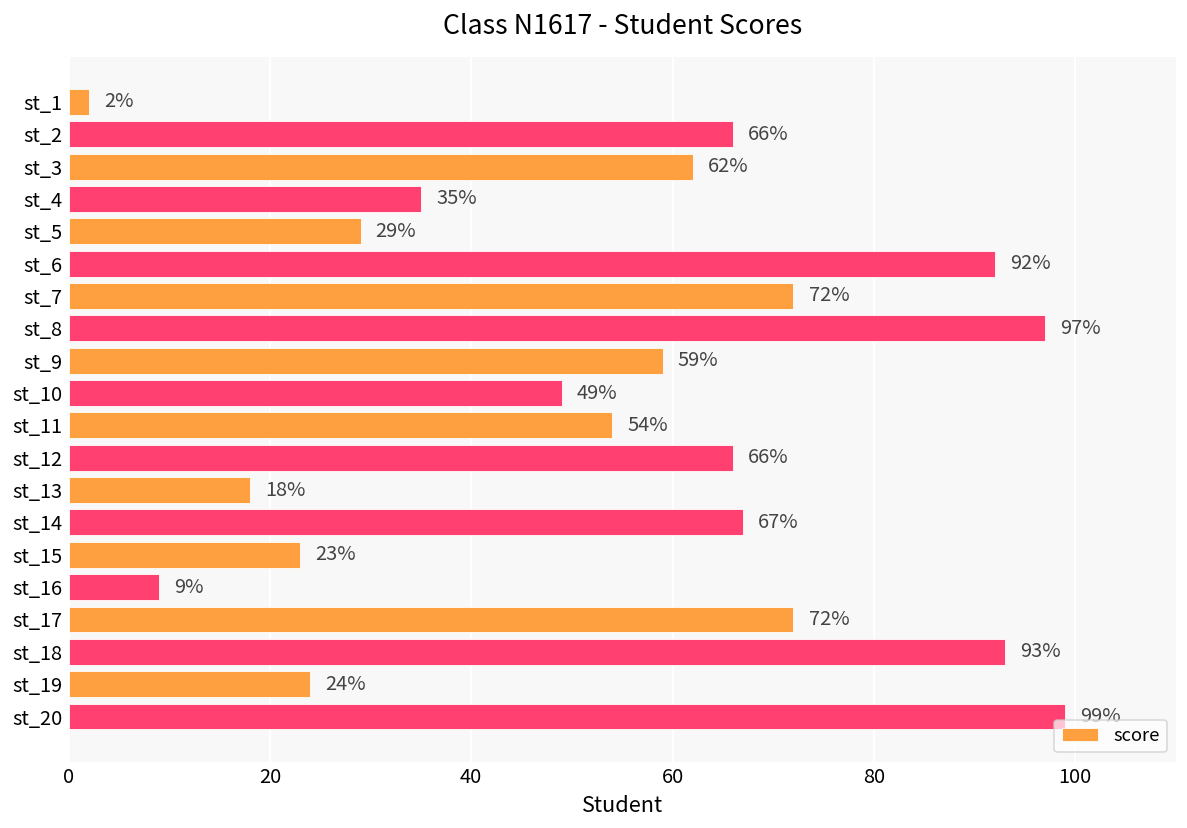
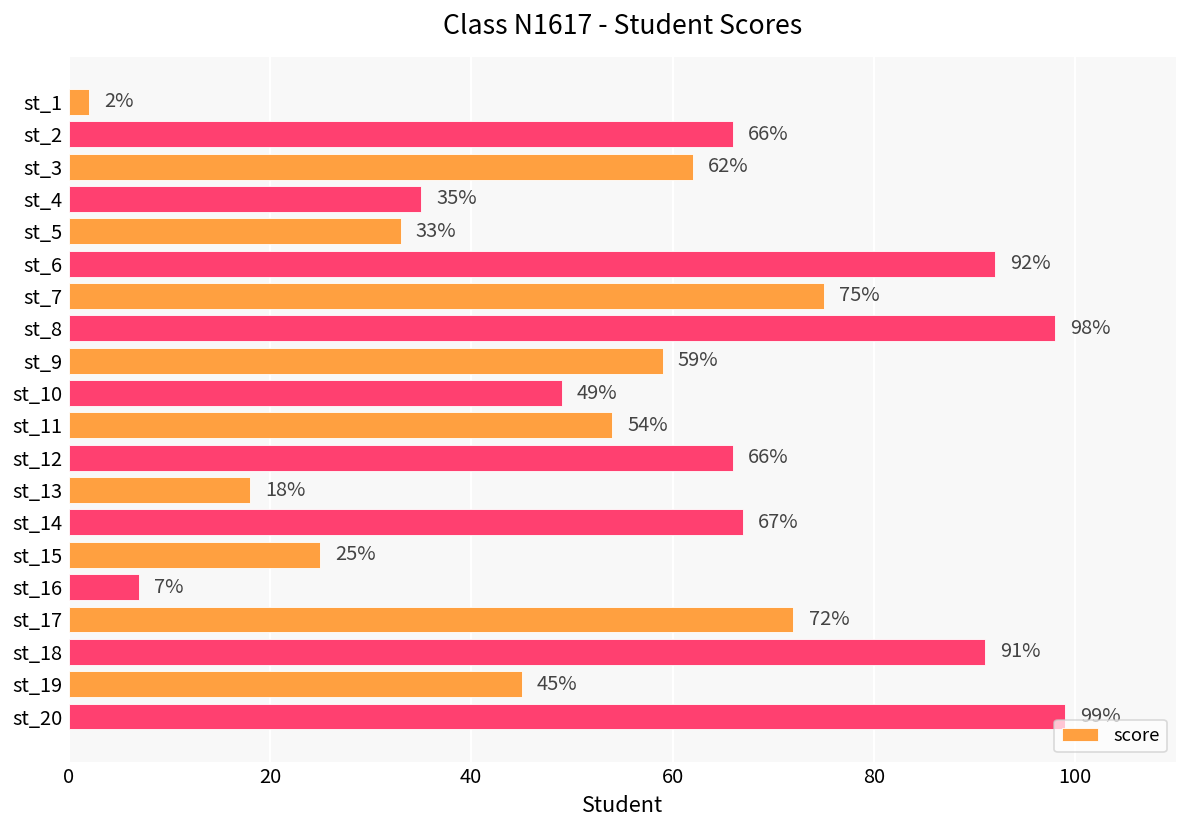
st_5: 29% -> 33%
st_7: 72% -> 75%
st_8: 97% -> 98%
st_15: 23% -> 25%
st_16: 9% -> 7%
st_18: 93% -> 91%
st_19: 24% -> 45%
